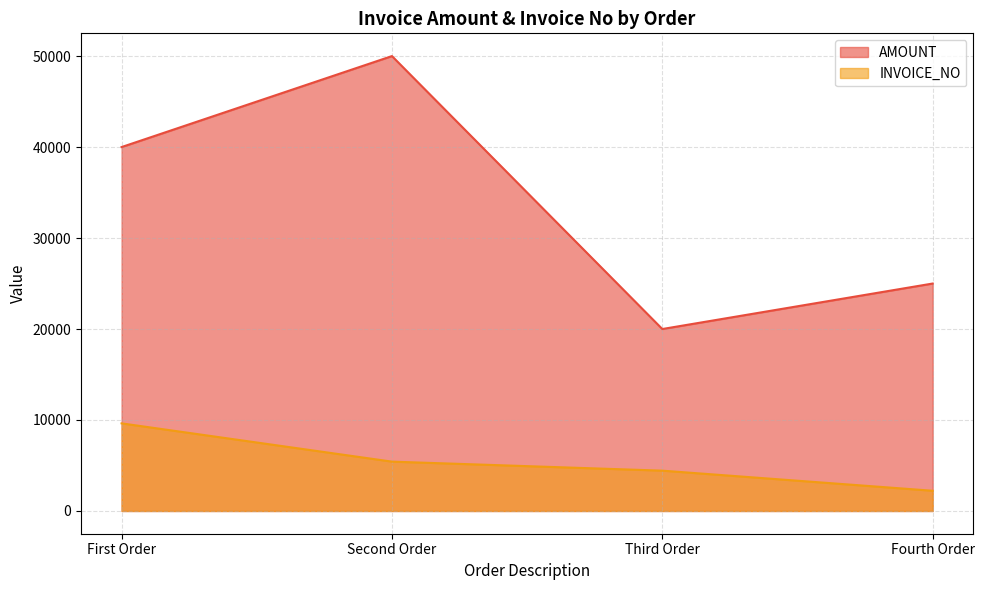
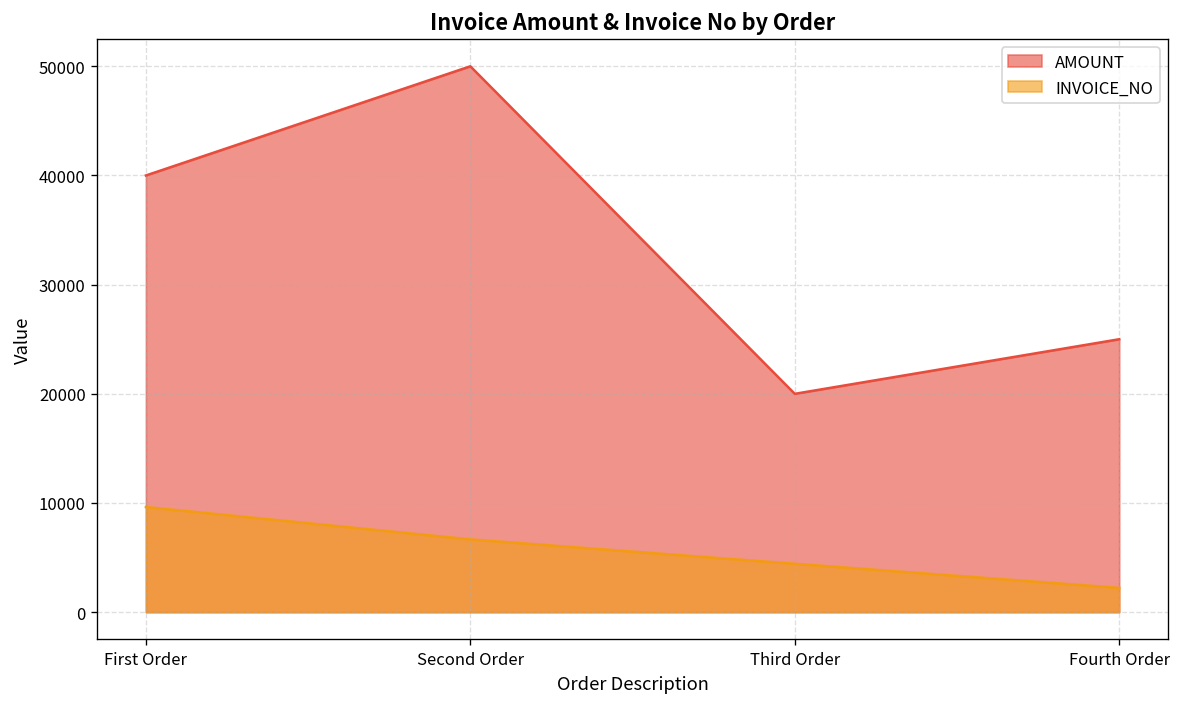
INVOICE_NO, Second Order: 5000 -> 7000
